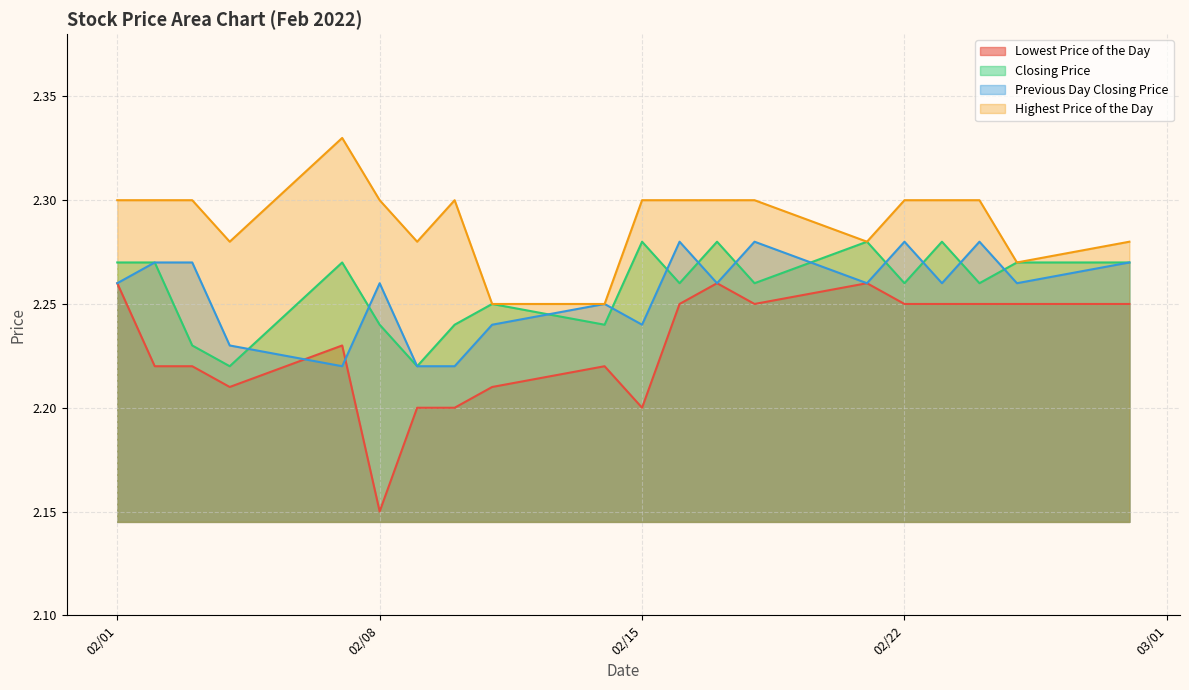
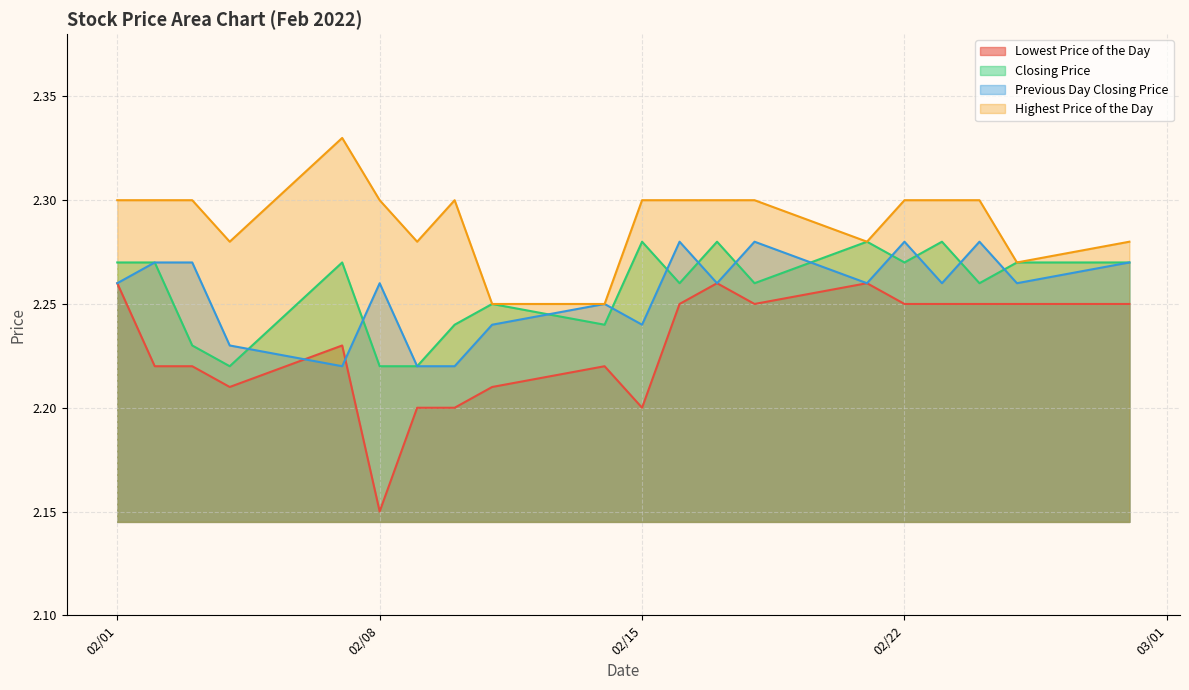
Closing Price, 02/08: 2.24 -> 2.22
Closing Price, 02/22: 2.26 -> 2.27
